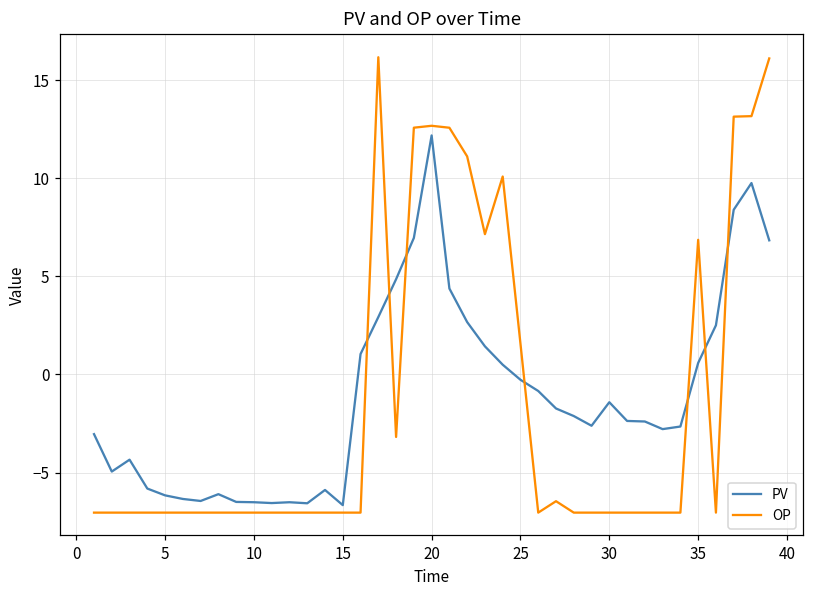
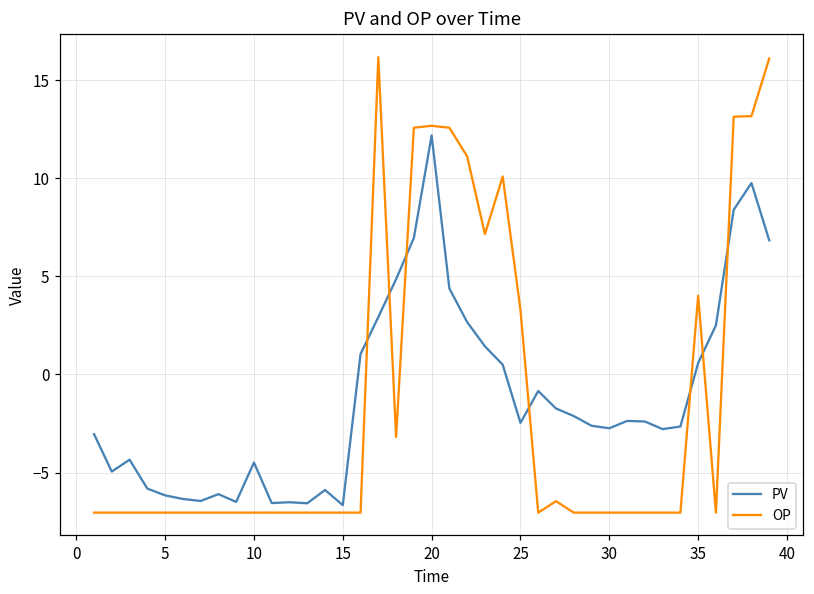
PV, 10: -6.5 -> -4.5
PV, 25: -0.3 -> -2.5
OP, 25: 1.6 -> 3.3
PV, 30: -1.4 -> -2.7
OP, 35: 6.9 -> 4.0
